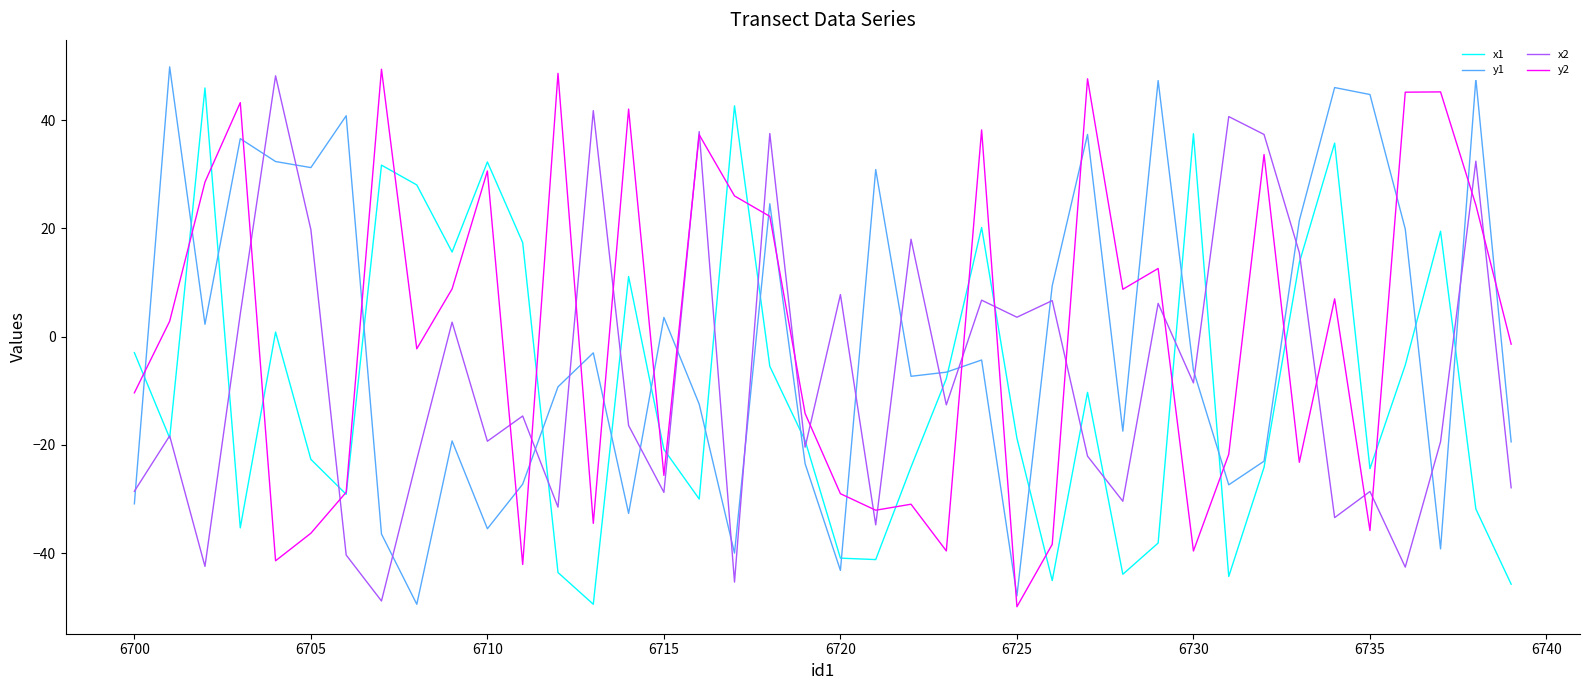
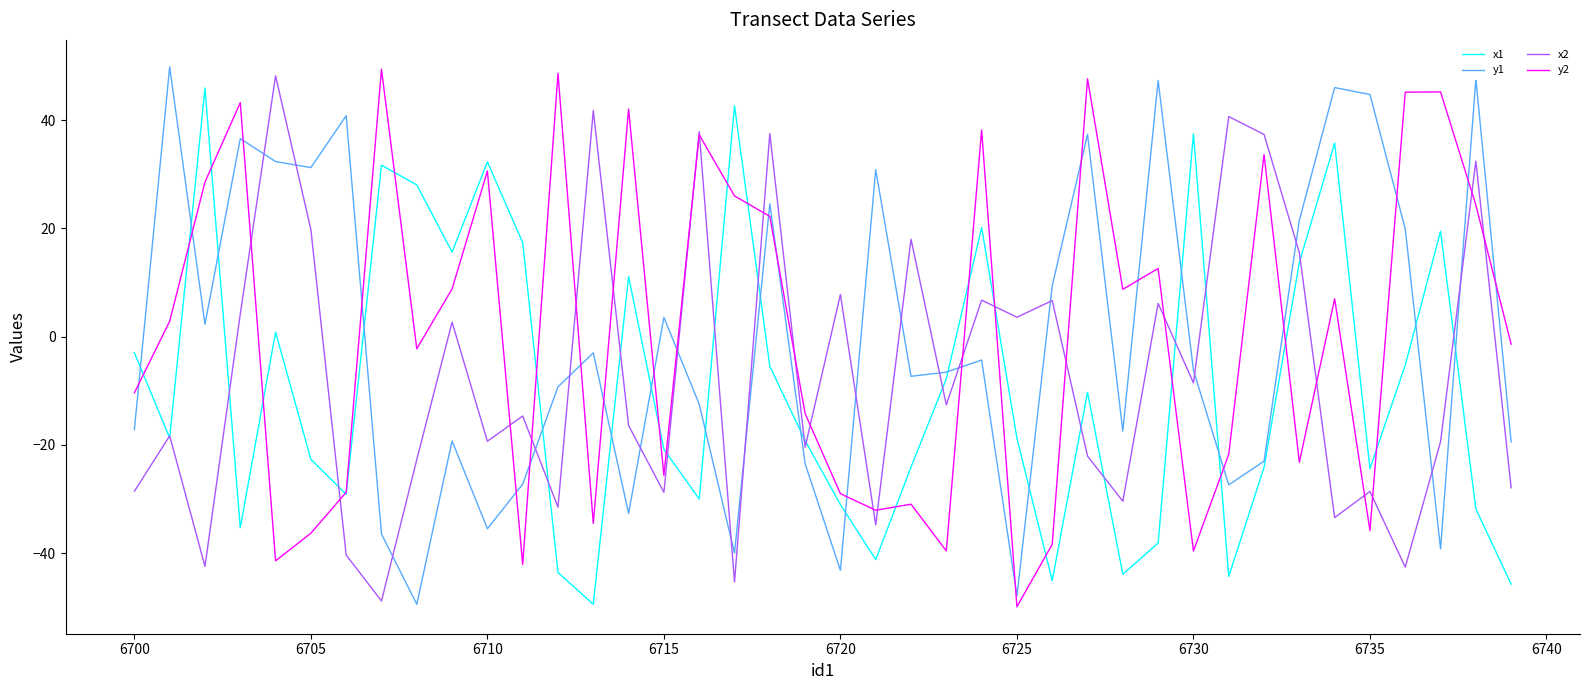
y1, 6700: -31 -> -17
x1, 6720: -41 -> -31
